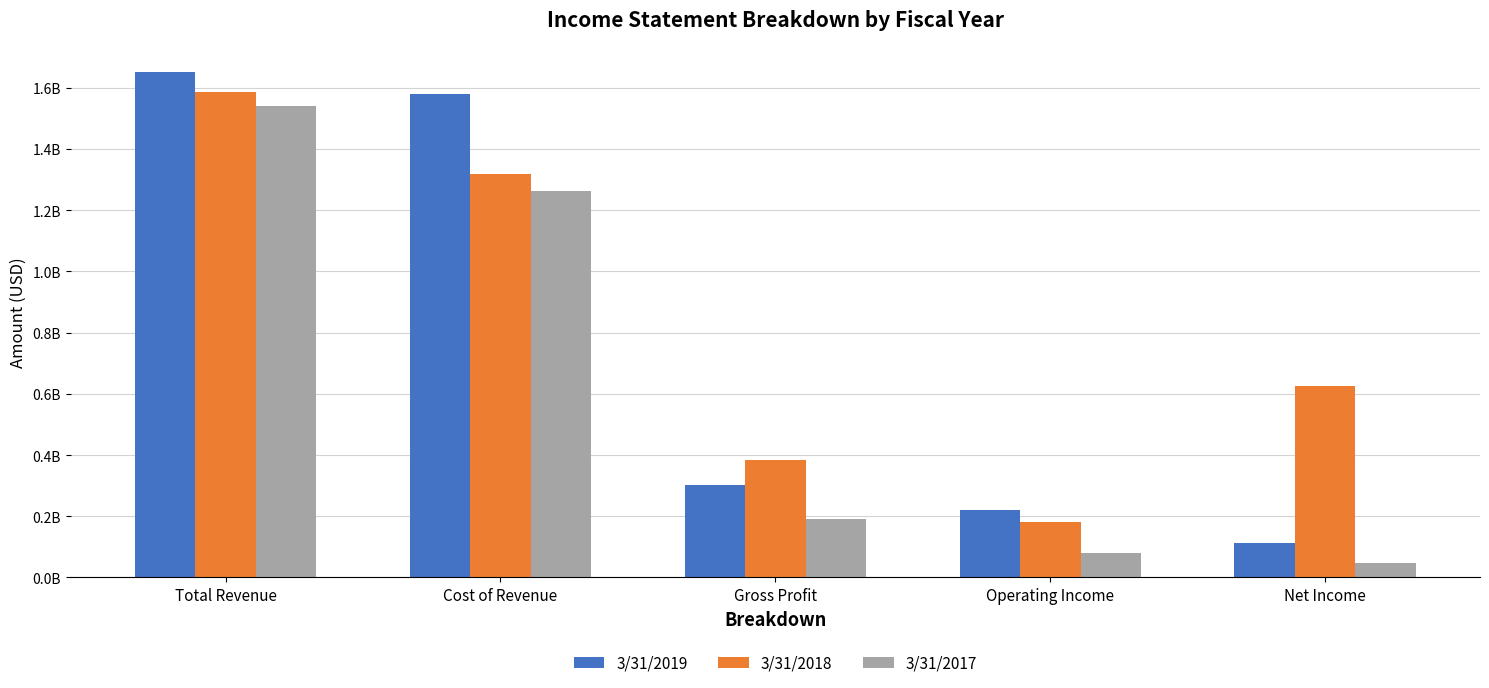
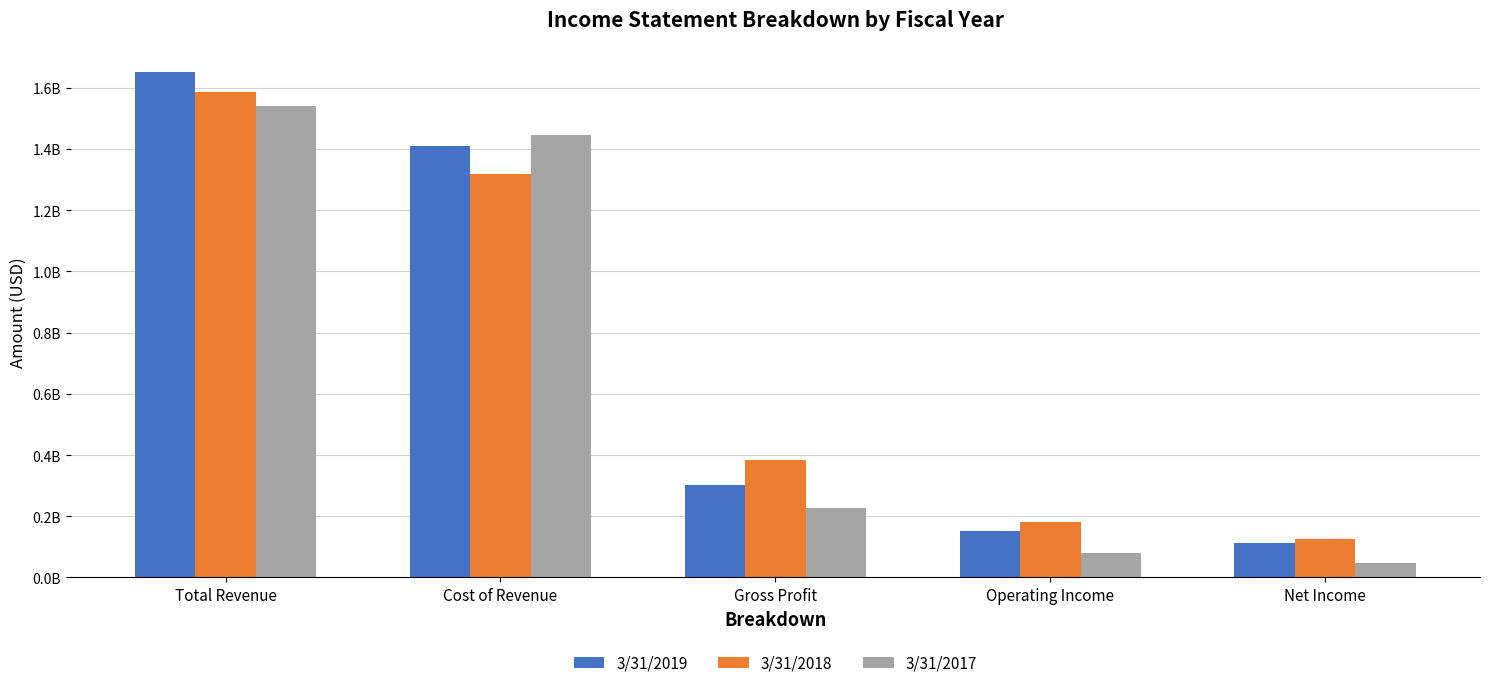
3/31/2019, Cost of Revenue: 1580000000 -> 1410000000
3/31/2017, Cost of Revenue: 1260000000 -> 1440000000
3/31/2017, Gross Profit: 190000000 -> 230000000
3/31/2019, Operating Income: 220000000 -> 150000000
3/31/2018, Net Income: 630000000 -> 130000000
